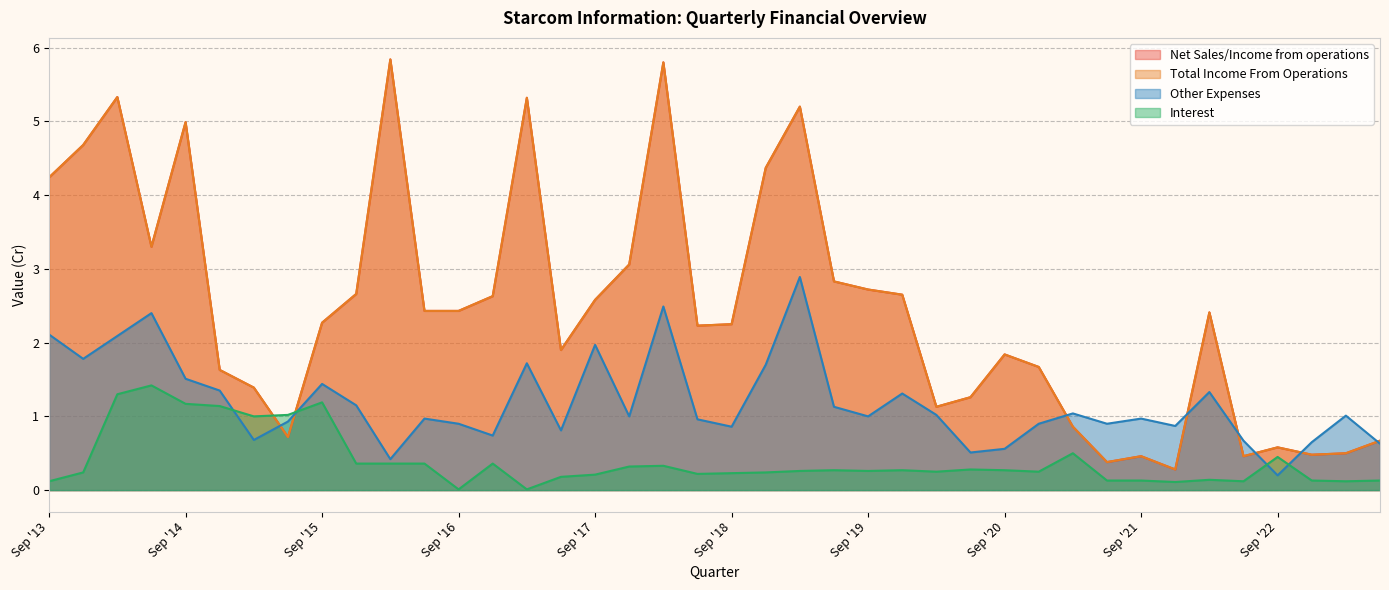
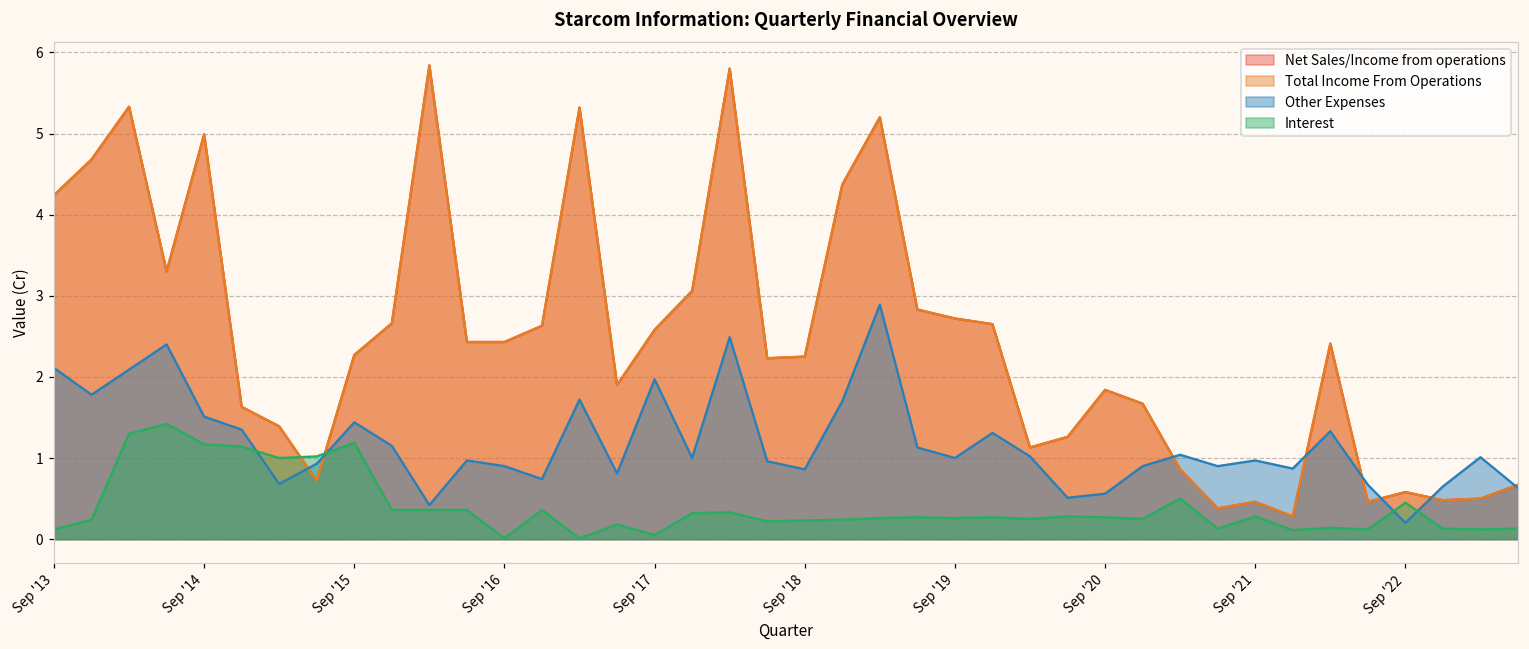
Interest, Sep '17: 0.2 -> 0.1
Interest, Sep '21: 0.1 -> 0.3
